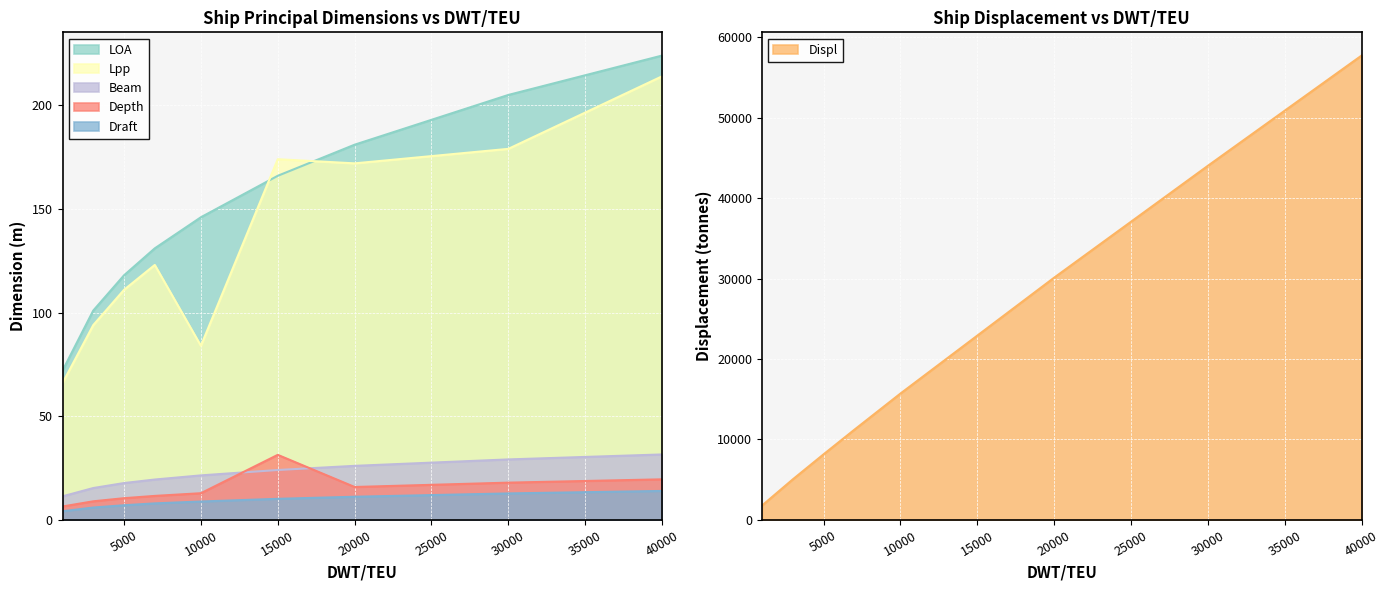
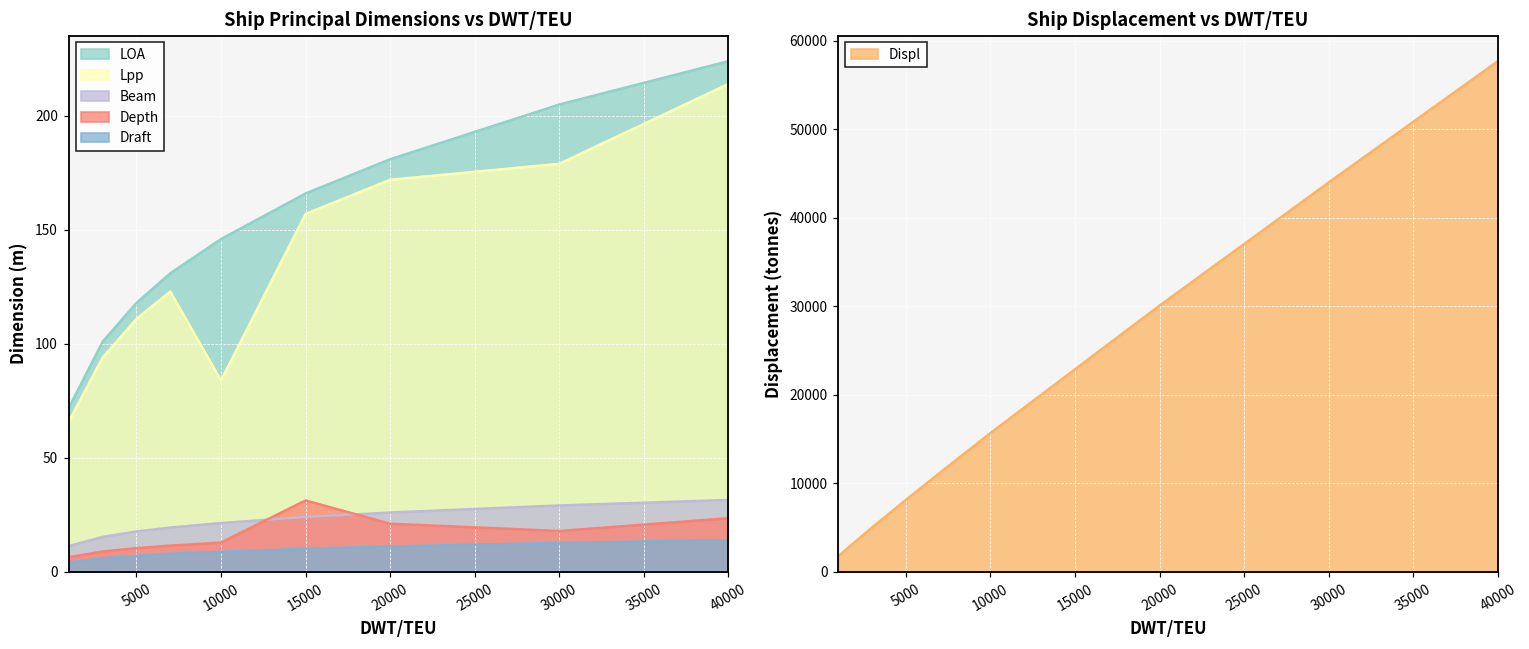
Ship Principal Dimensions vs DWT/TEU, Lpp, 15000: 174 -> 157
Ship Principal Dimensions vs DWT/TEU, Depth, 20000: 16 -> 21
Ship Principal Dimensions vs DWT/TEU, Depth, 40000: 20 -> 24
